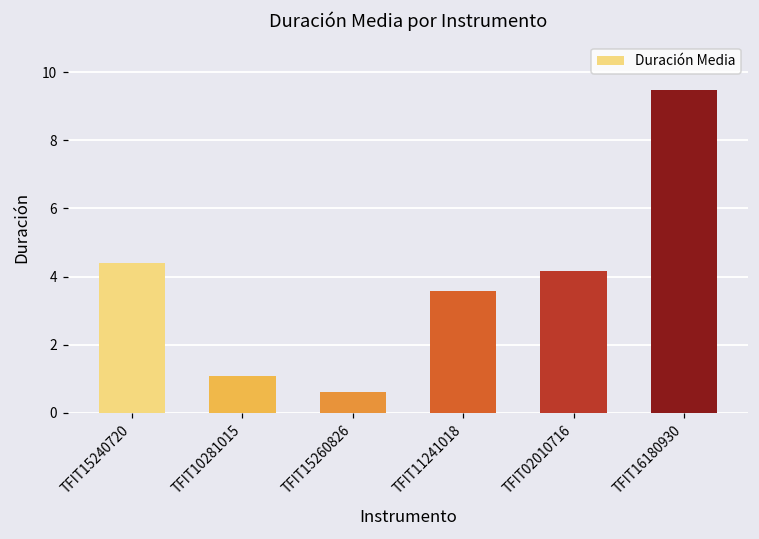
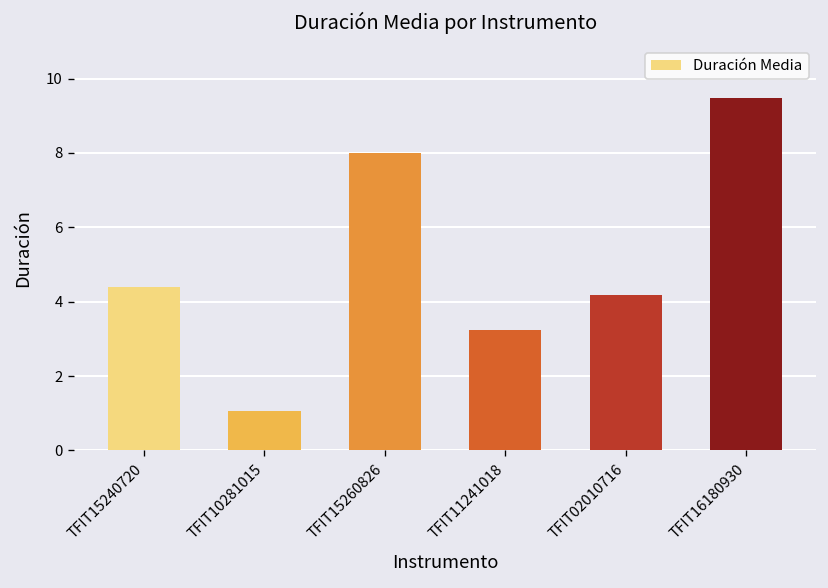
TFIT15260826: 0.6 -> 8.0
TFIT11241018: 3.6 -> 3.2
